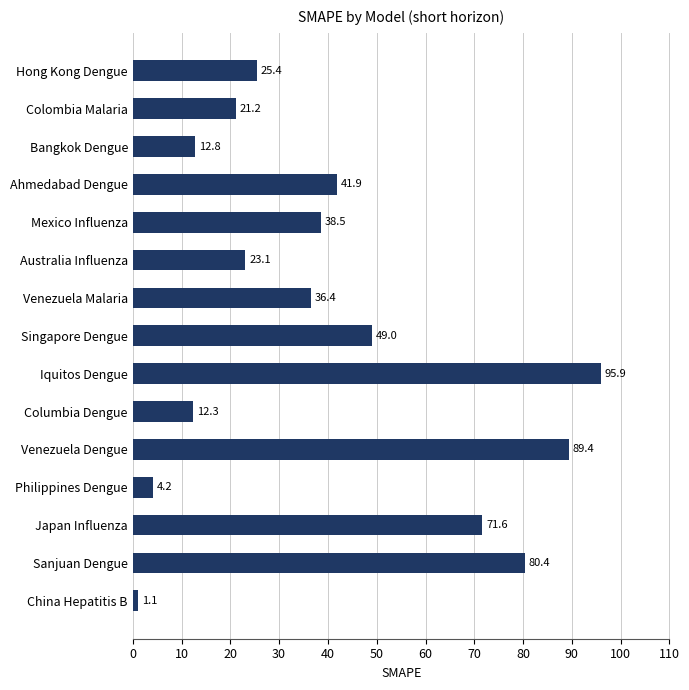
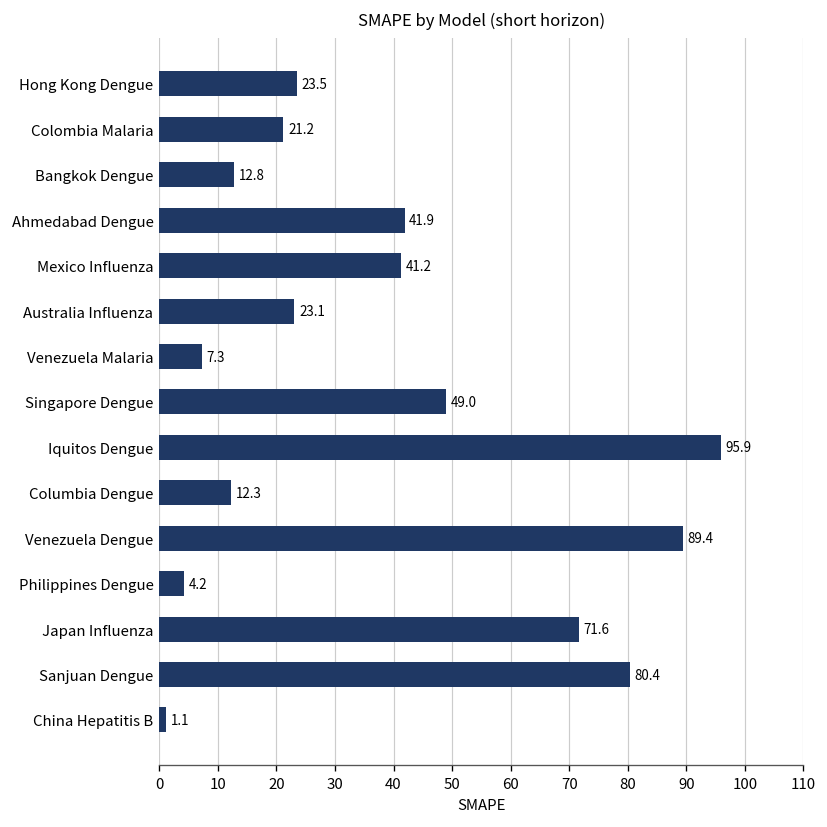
Hong Kong Dengue: 25.4 -> 23.5
Mexico Influenza: 38.5 -> 41.2
Venezuela Malaria: 36.4 -> 7.3
